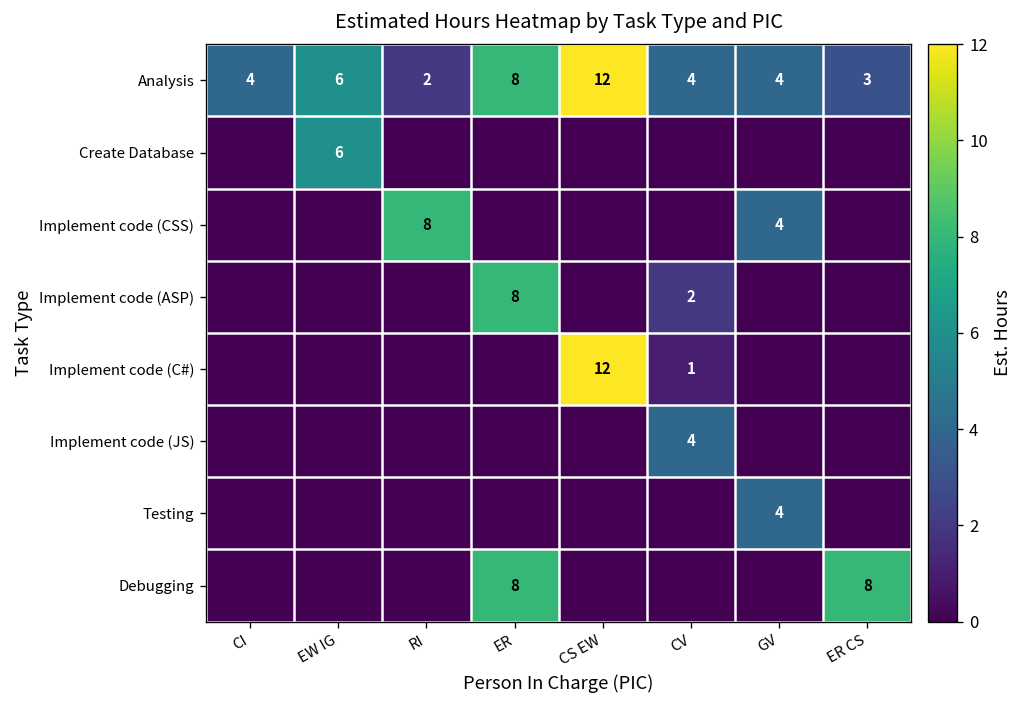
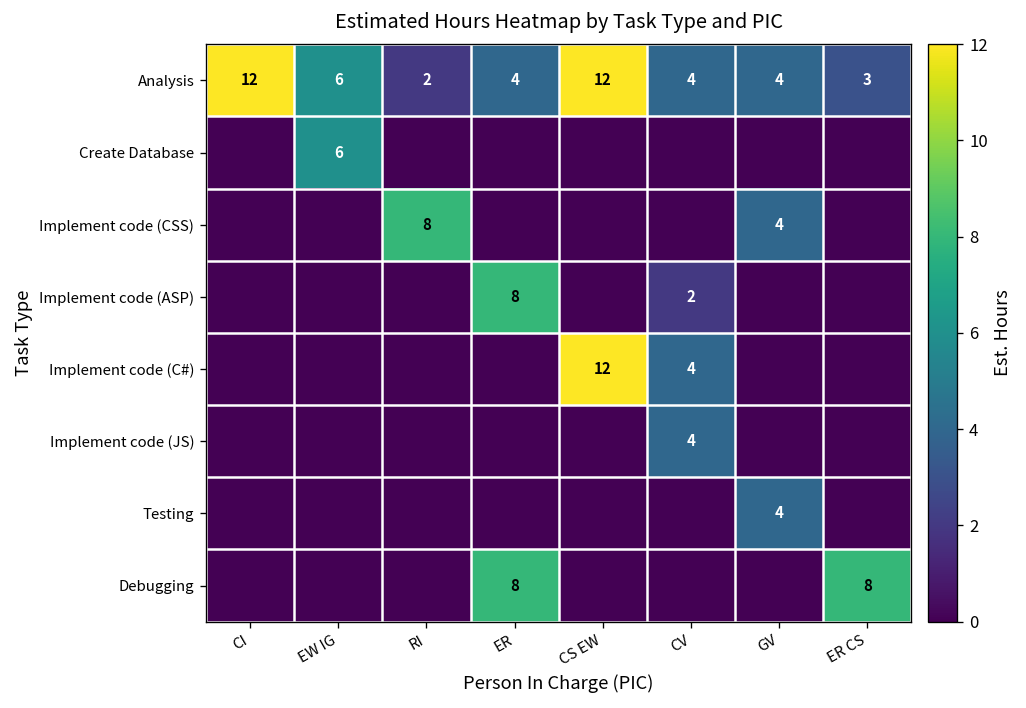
Analysis, CI: 4 -> 12
Analysis, ER: 8 -> 4
Implement code (C#), CV: 1 -> 4
